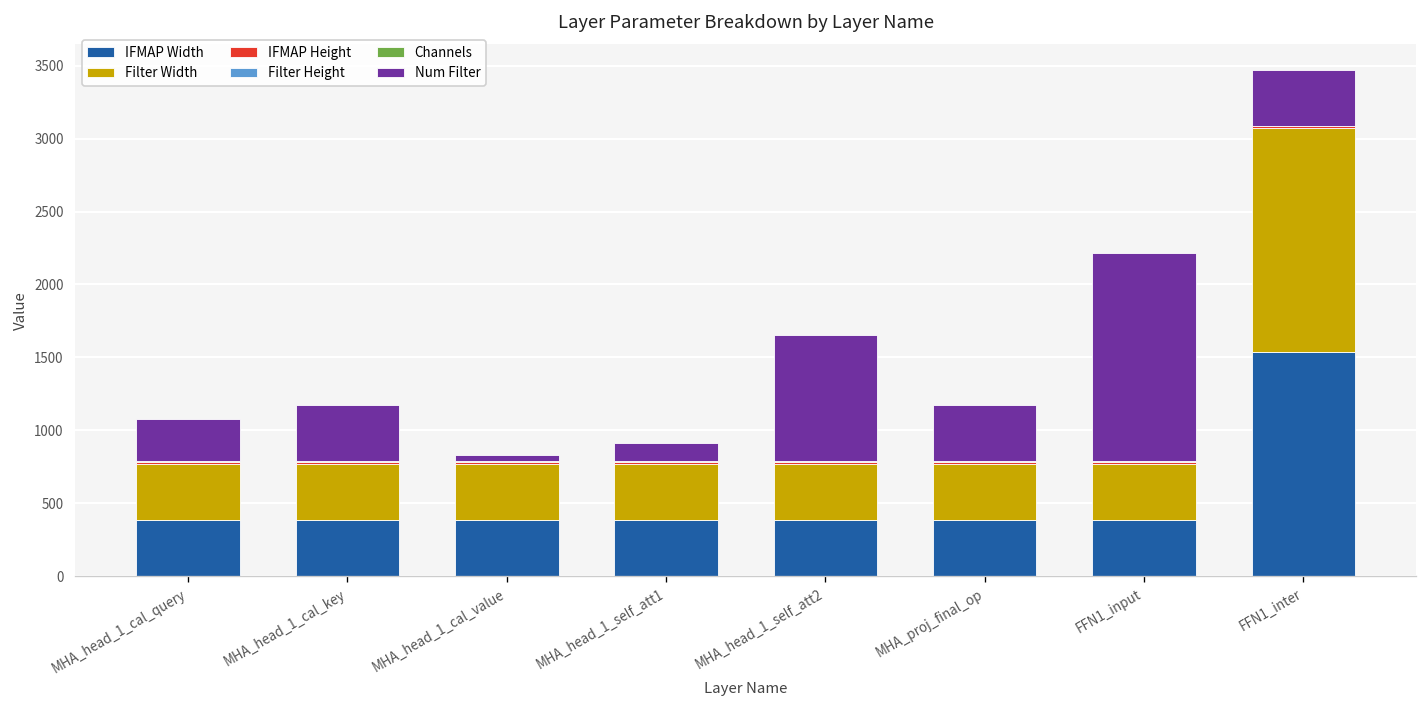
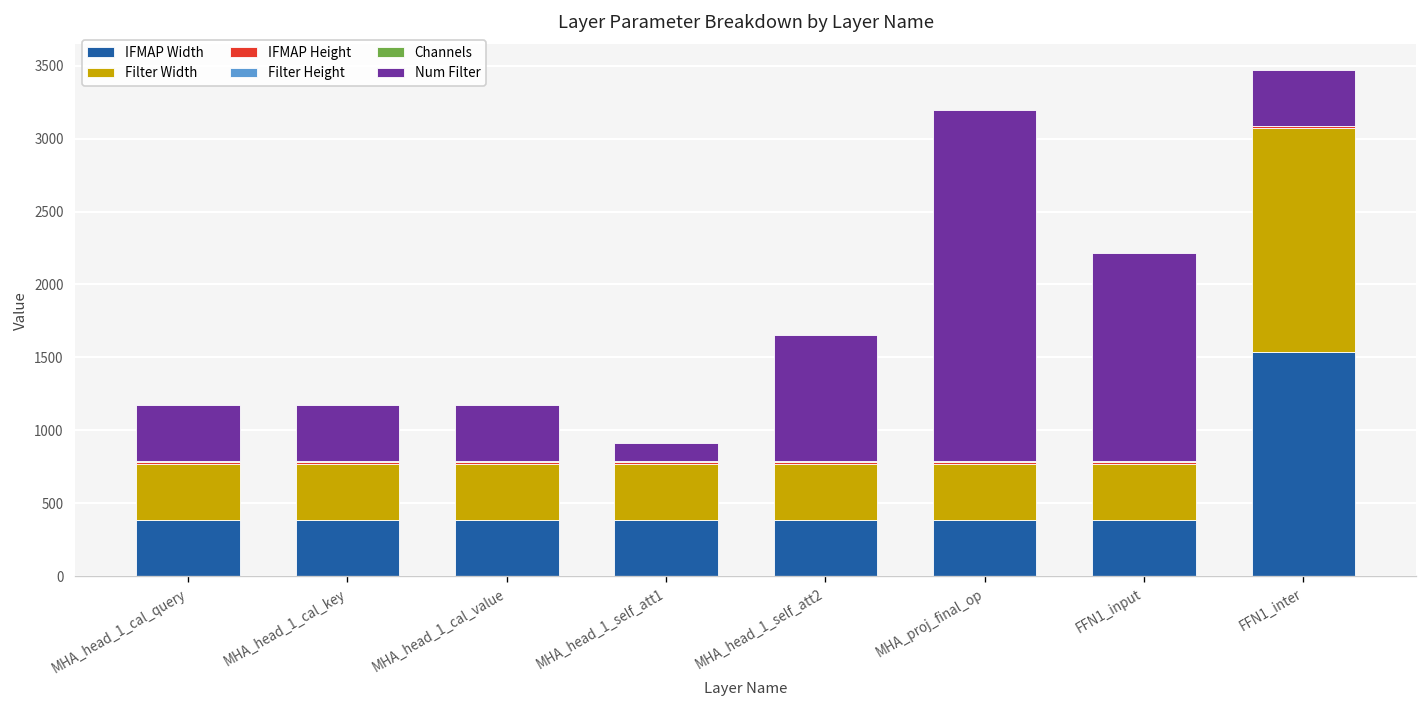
Num Filter, MHA_head_1_cal_query: 290 -> 380
Num Filter, MHA_head_1_cal_value: 50 -> 380
Num Filter, MHA_proj_final_op: 380 -> 2410
